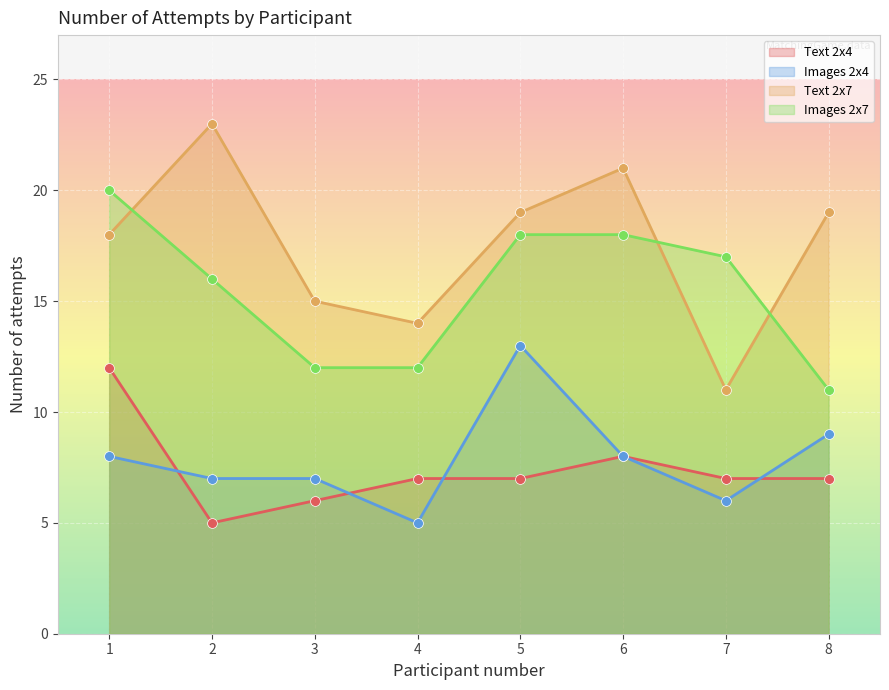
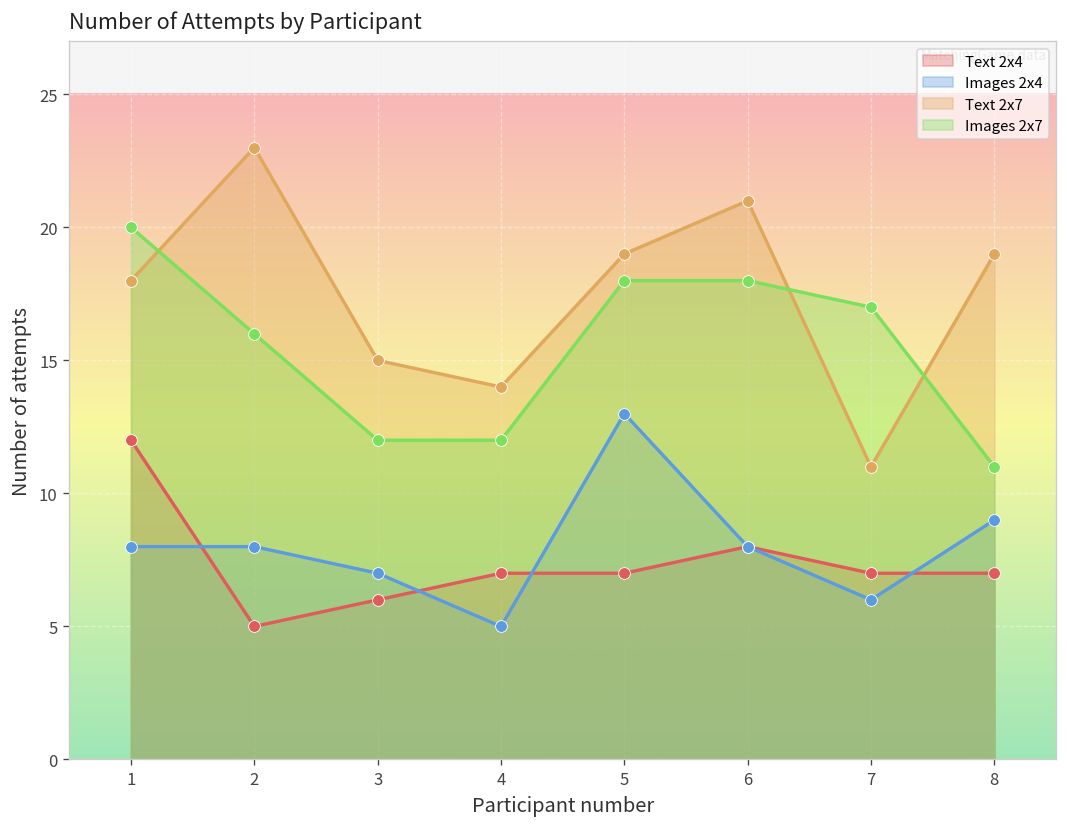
Images 2x4, 2: 7 -> 8
